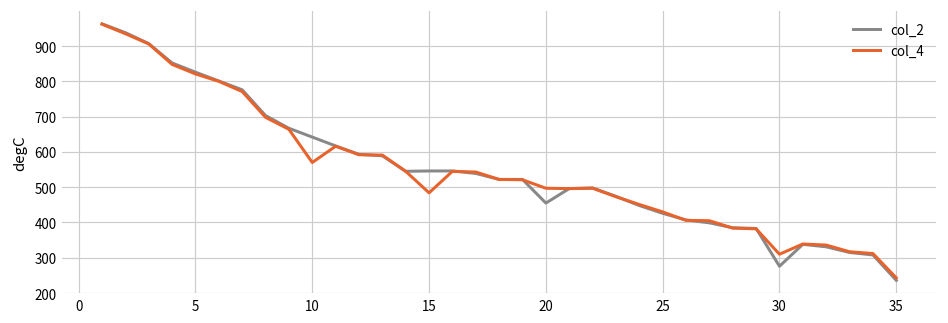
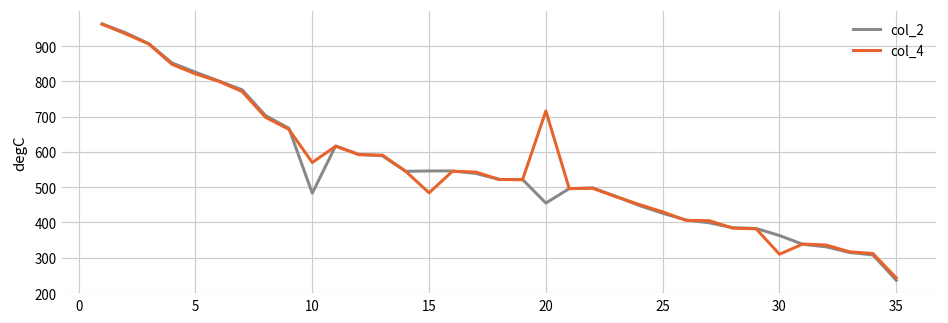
col_2, 10: 640 -> 480
col_4, 20: 500 -> 720
col_2, 30: 280 -> 360
